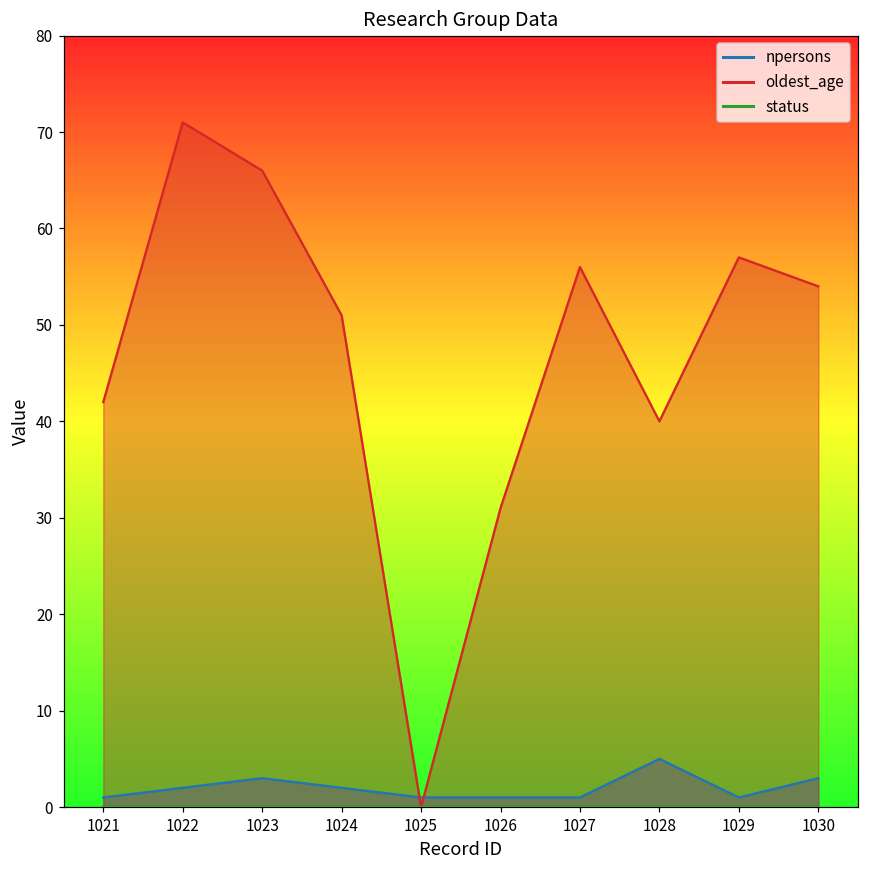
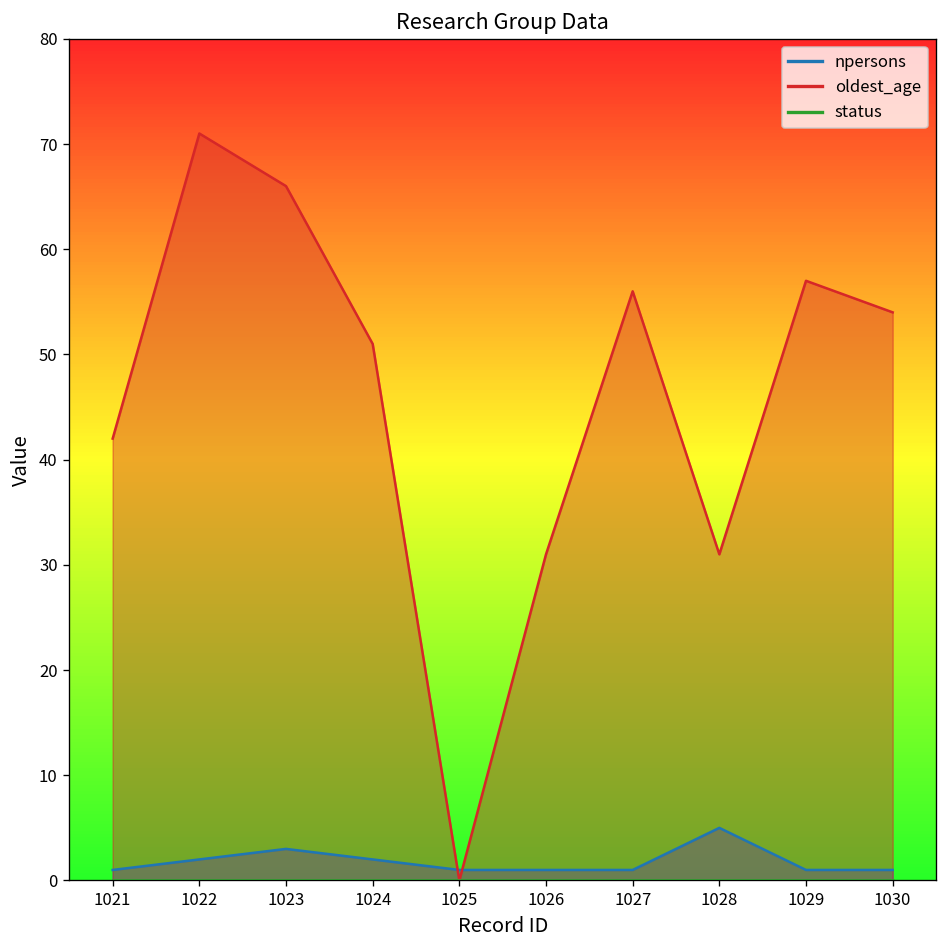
oldest_age, 1028: 40 -> 31
npersons, 1030: 3 -> 1
